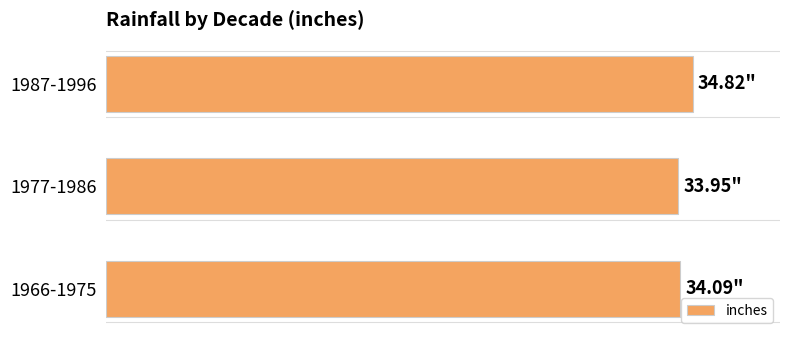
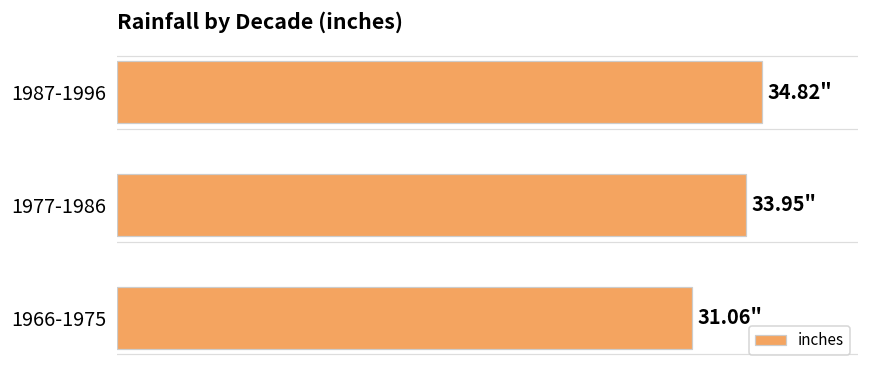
1966-1975: 34.09" -> 31.06"
